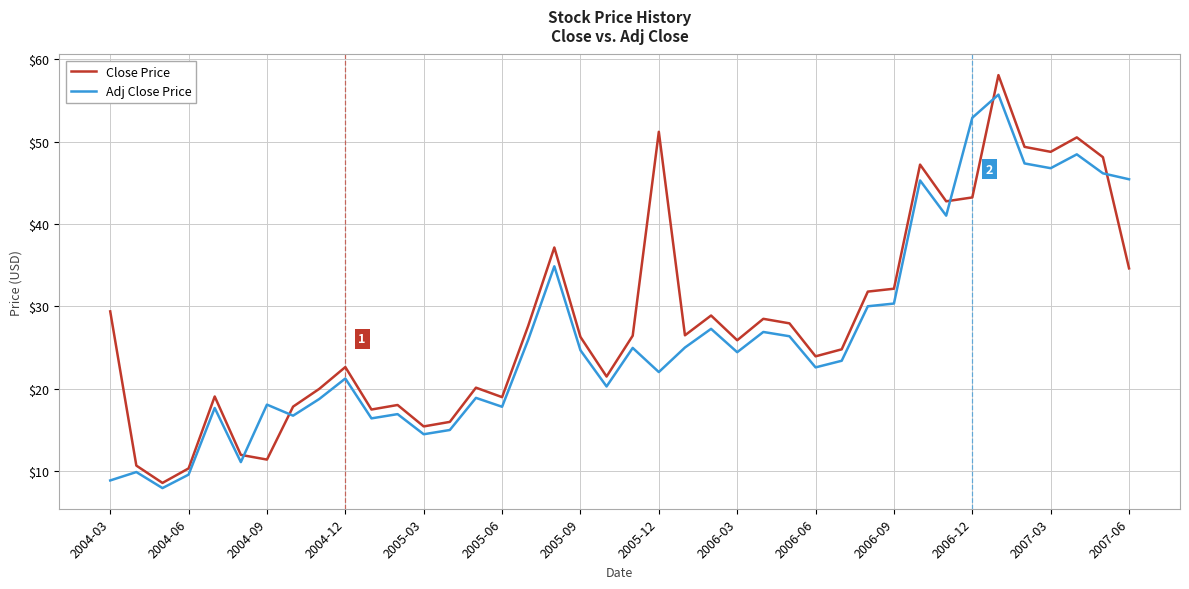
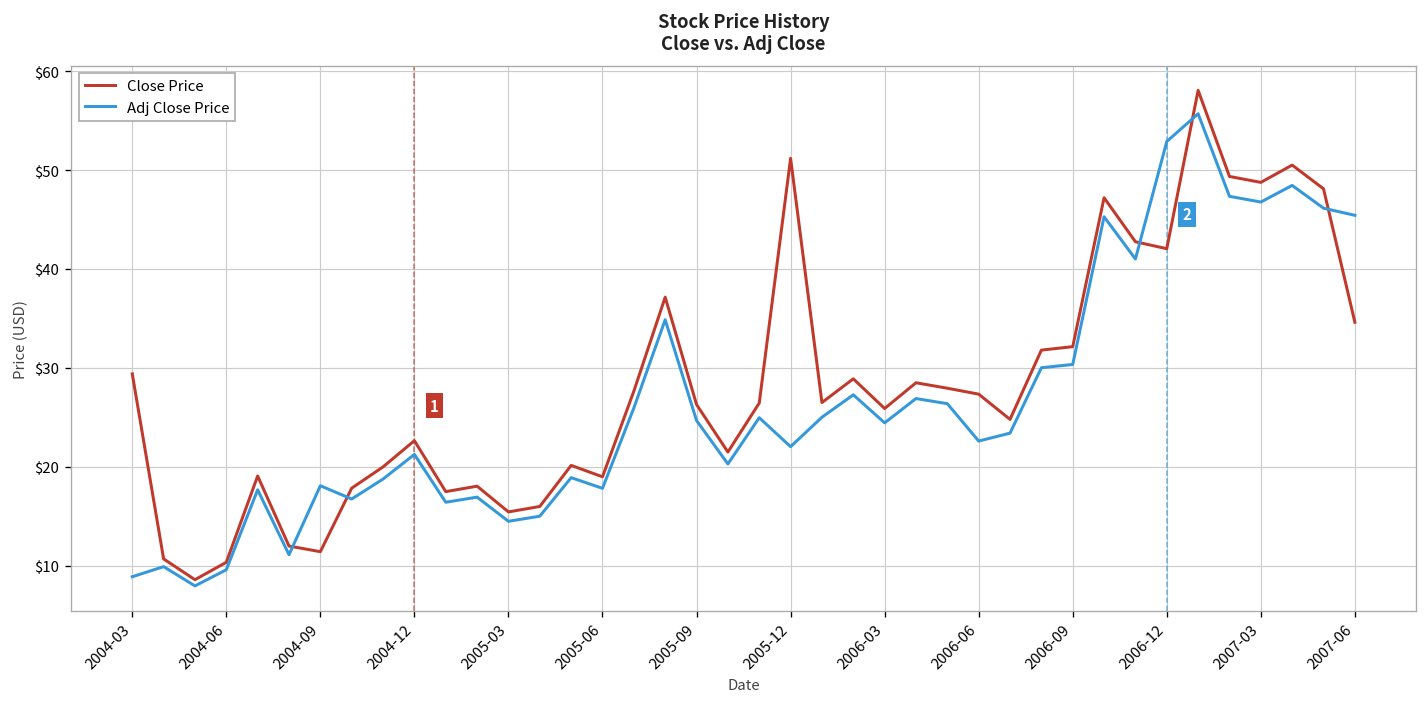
Close Price, 2006-06: $24 -> $27
Close Price, 2006-12: $43 -> $42
